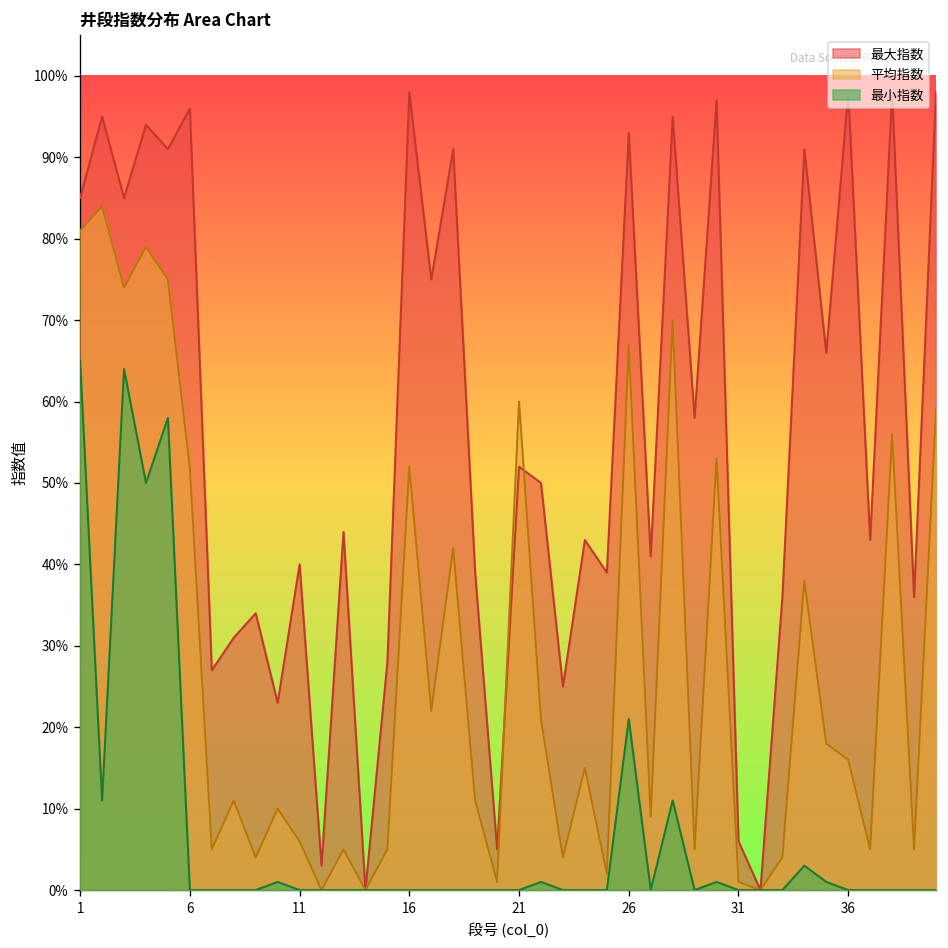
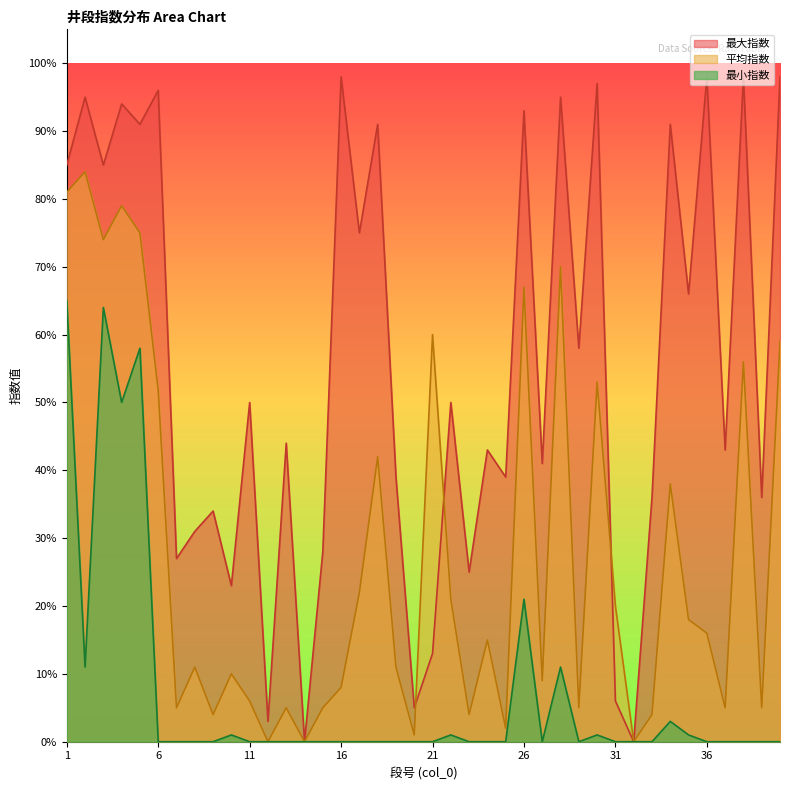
最大指数, 11: 40% -> 50%
平均指数, 16: 52% -> 8%
最大指数, 21: 52% -> 13%
平均指数, 31: 1% -> 20%
